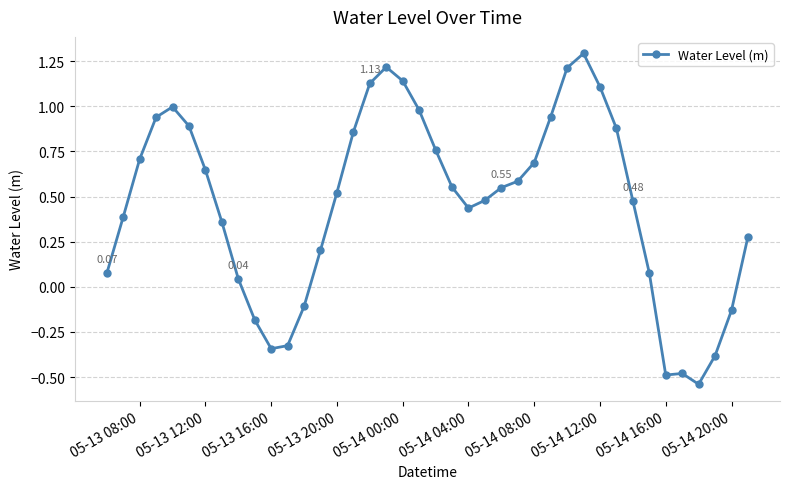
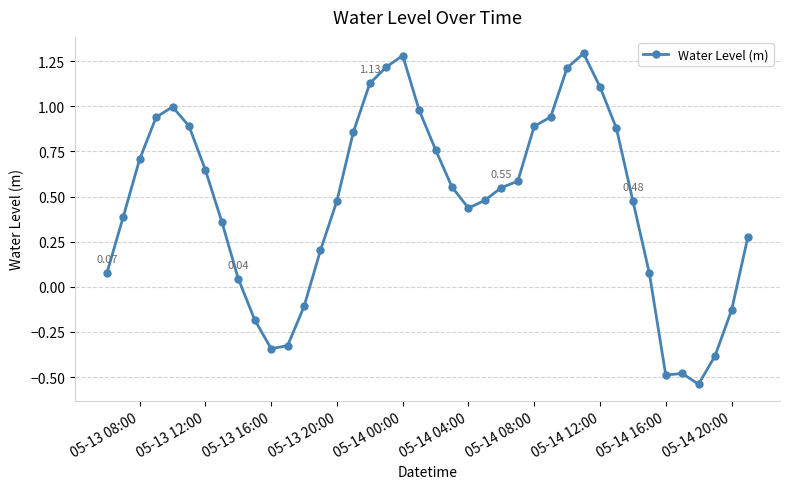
05-13 20:00: 0.52 -> 0.48
05-14 00:00: 1.14 -> 1.28
05-14 08:00: 0.69 -> 0.89
